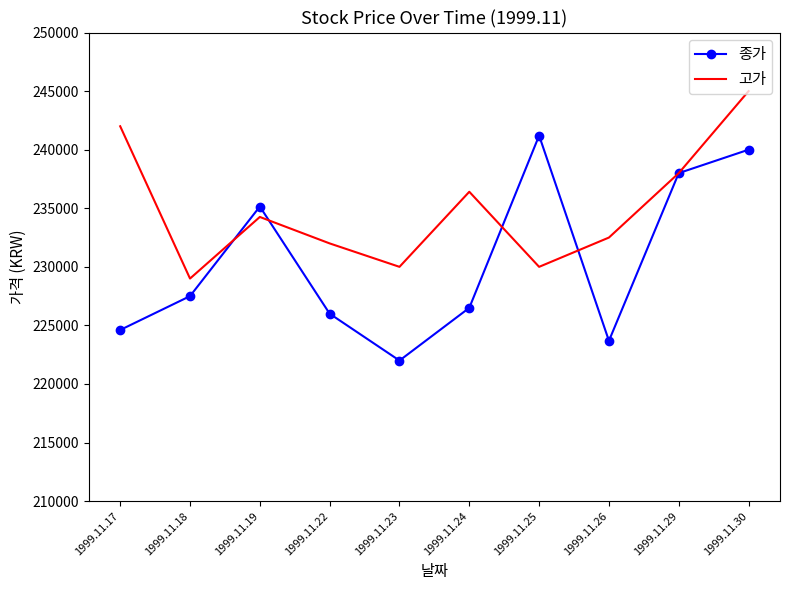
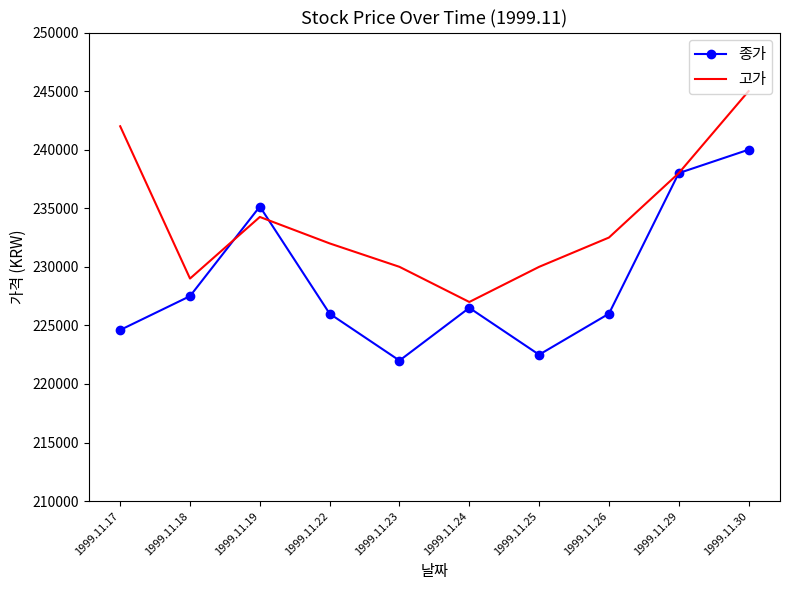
고가, 1999.11.24: 236400 -> 227000
종가, 1999.11.25: 241200 -> 222500
종가, 1999.11.26: 223700 -> 226000
